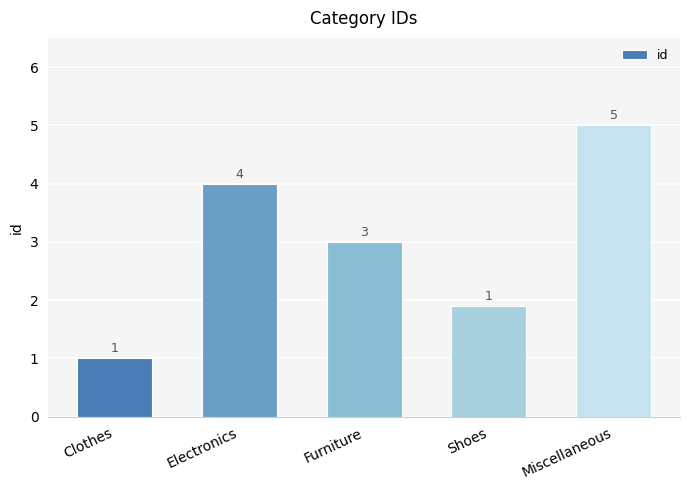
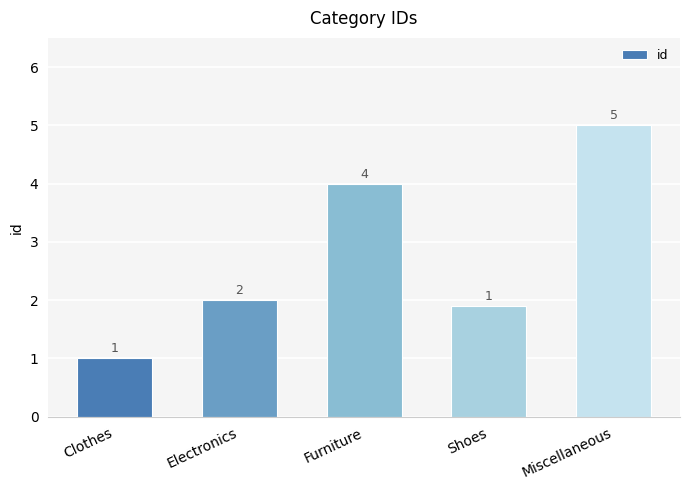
Electronics: 4 -> 2
Furniture: 3 -> 4
